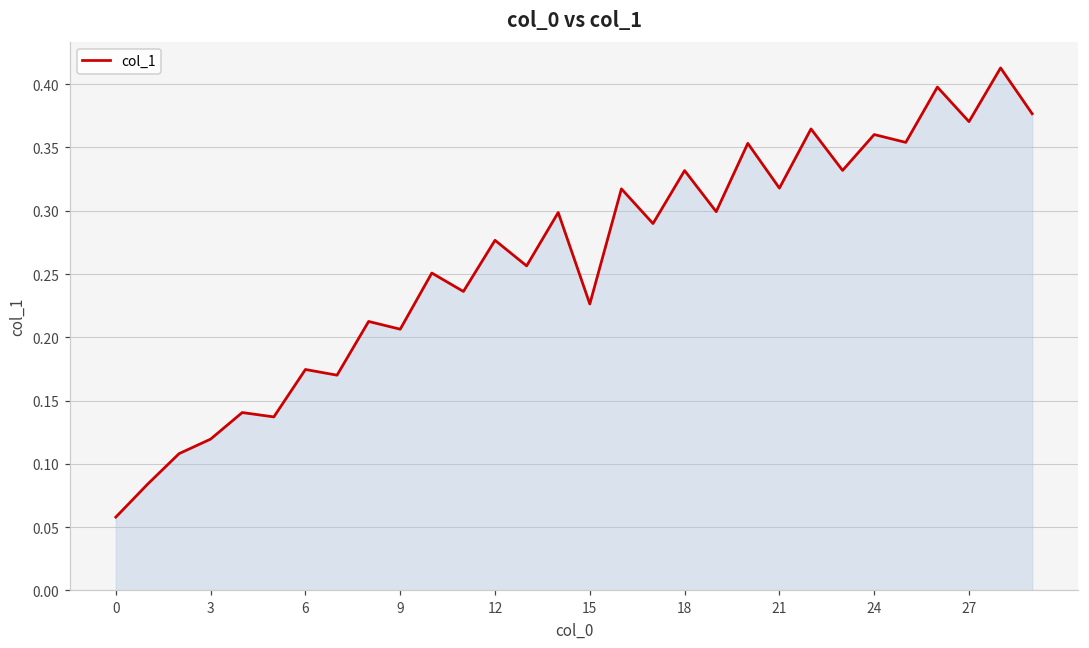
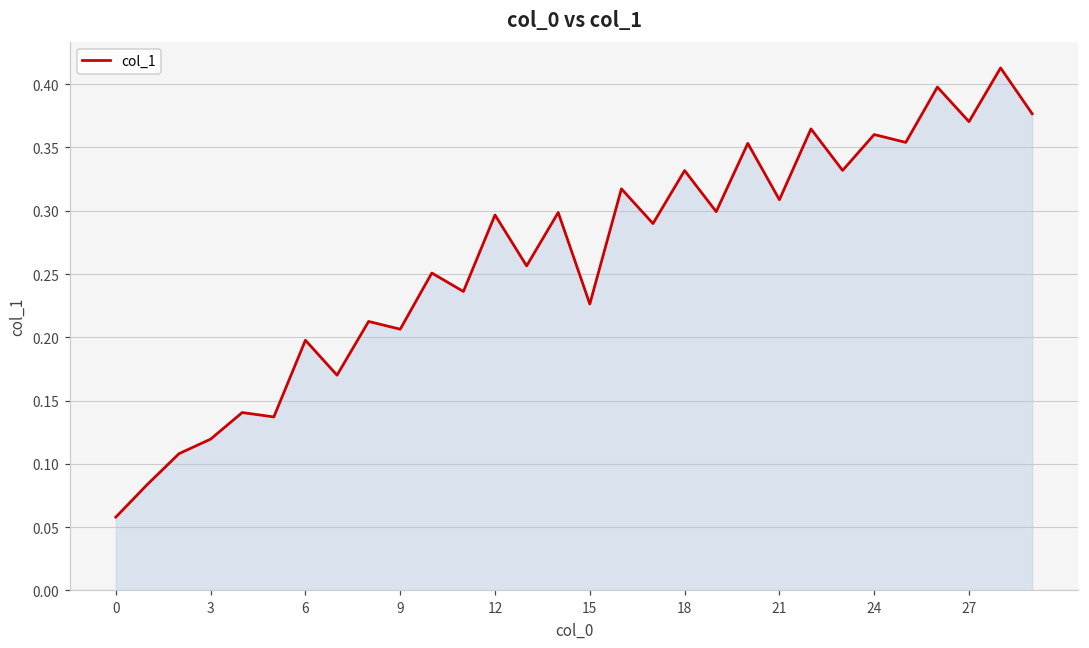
6: 0.175 -> 0.198
12: 0.277 -> 0.297
21: 0.318 -> 0.309
